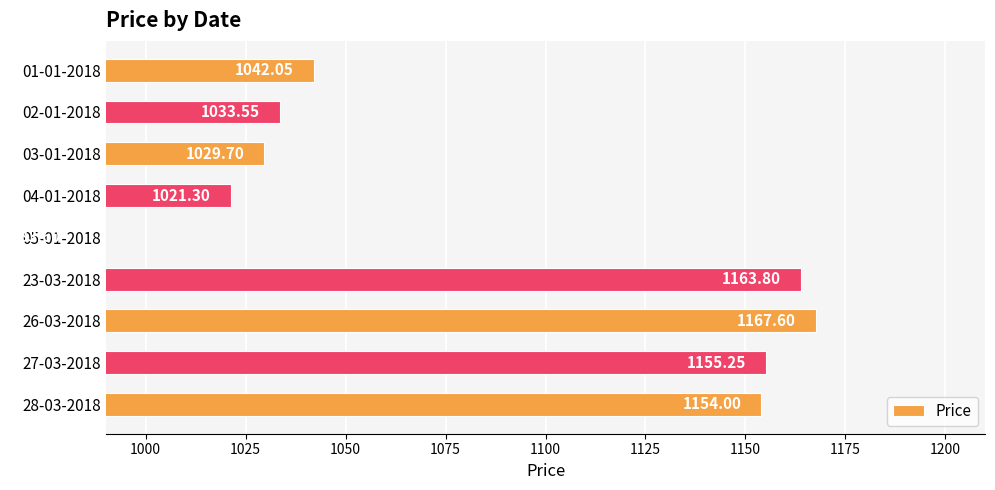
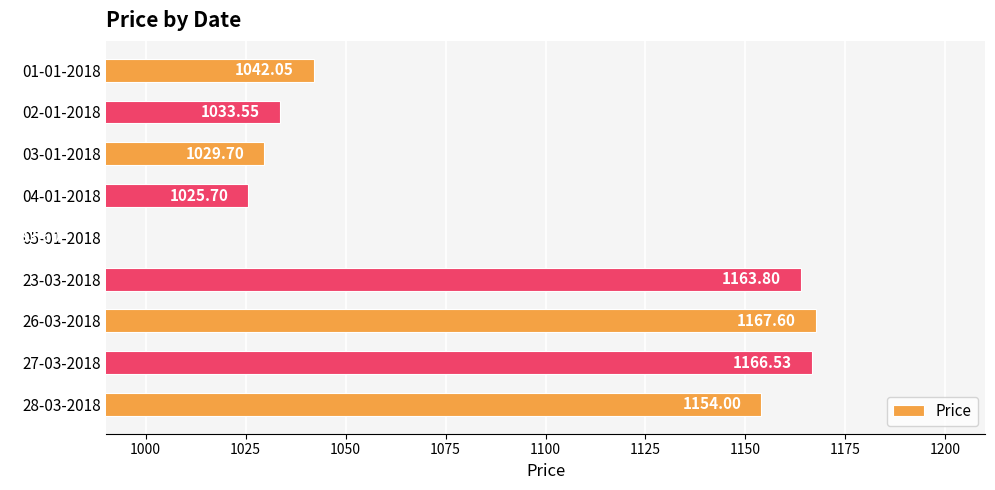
04-01-2018: 1021.30 -> 1025.70
27-03-2018: 1155.25 -> 1166.53
